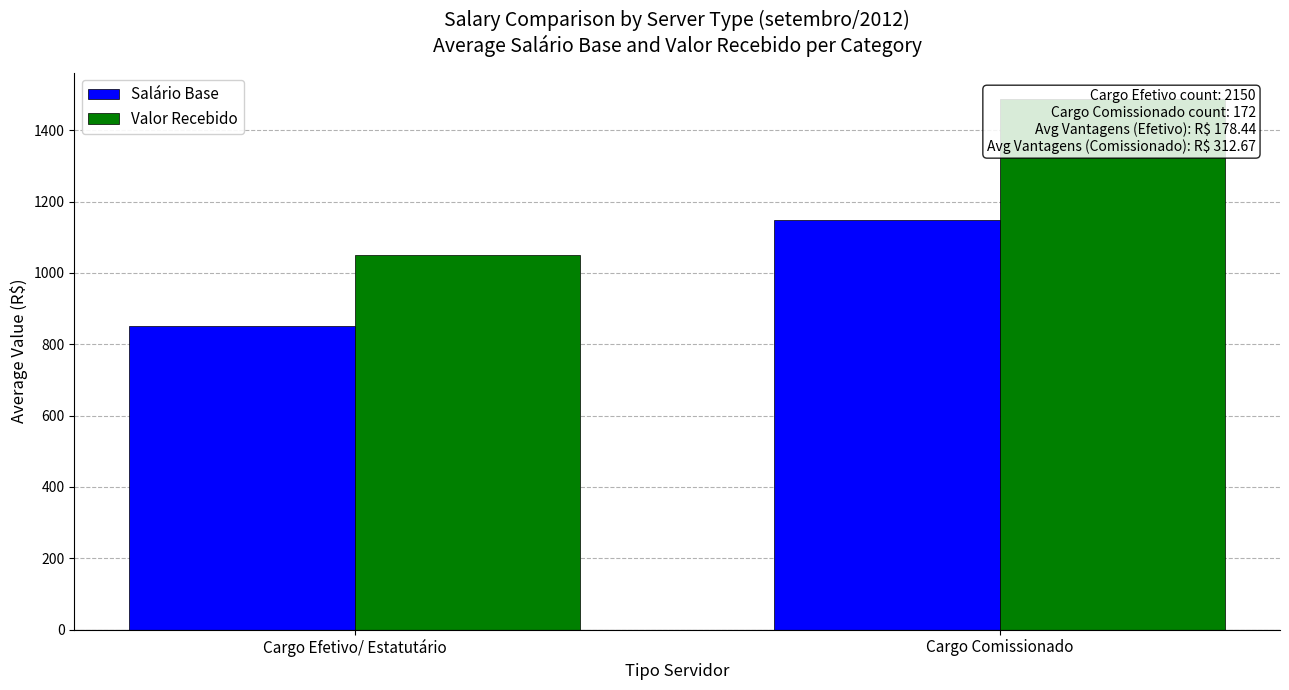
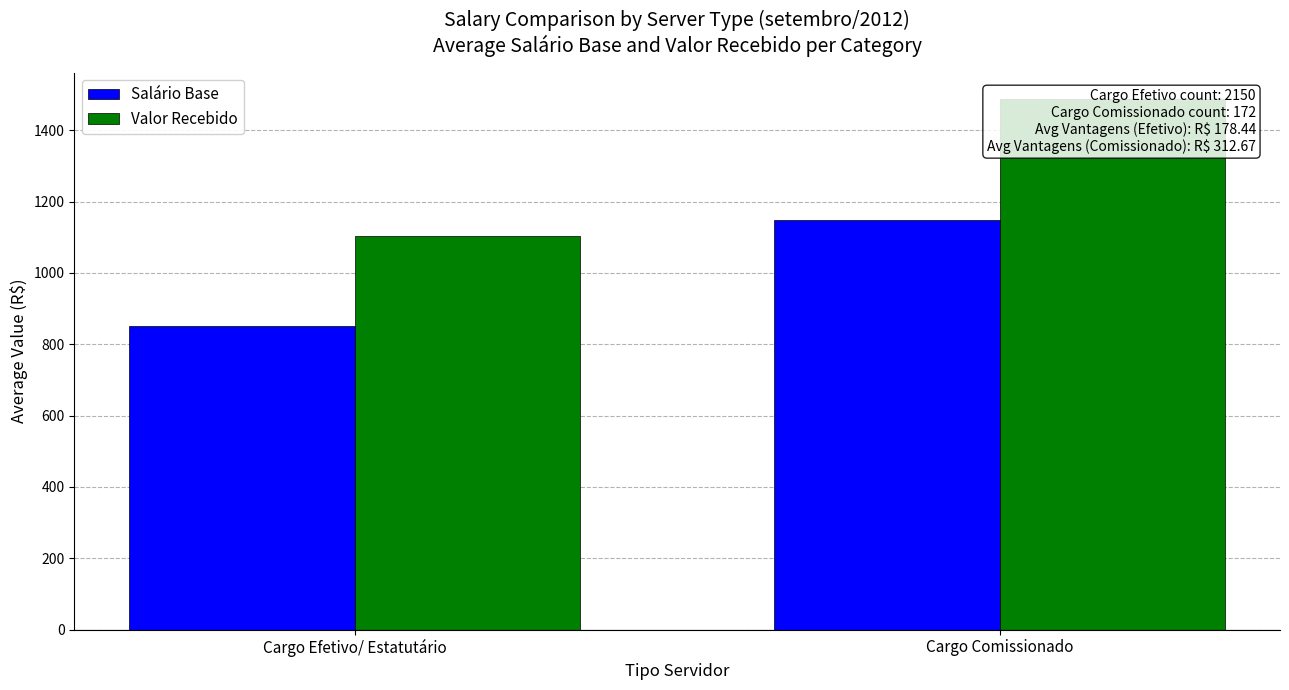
Valor Recebido, Cargo Efetivo/ Estatutário: 1050 -> 1100
